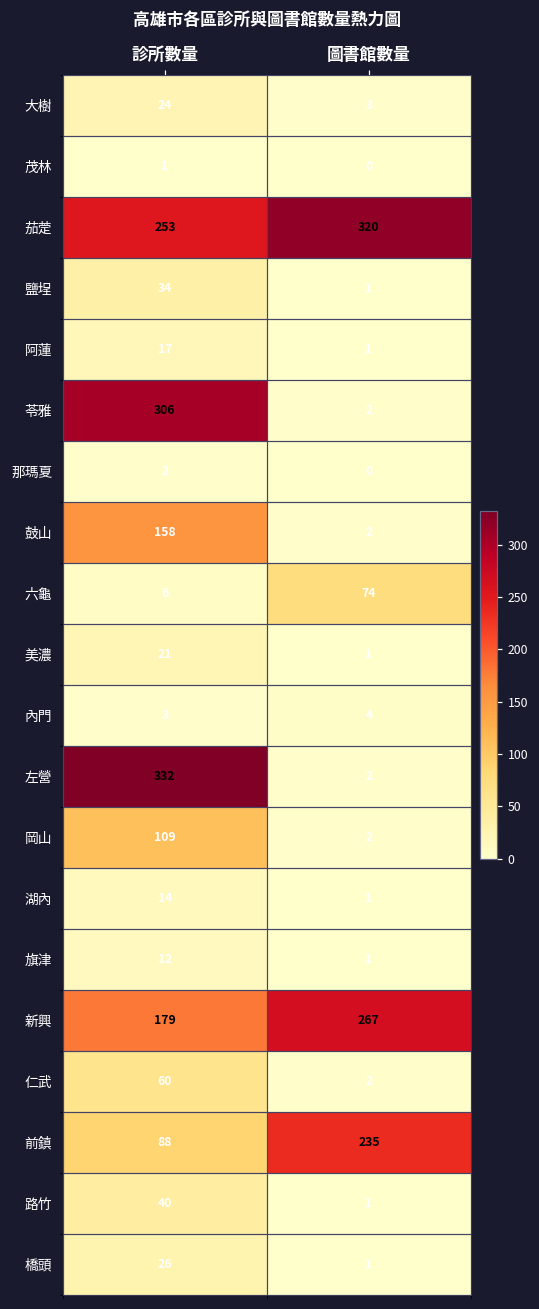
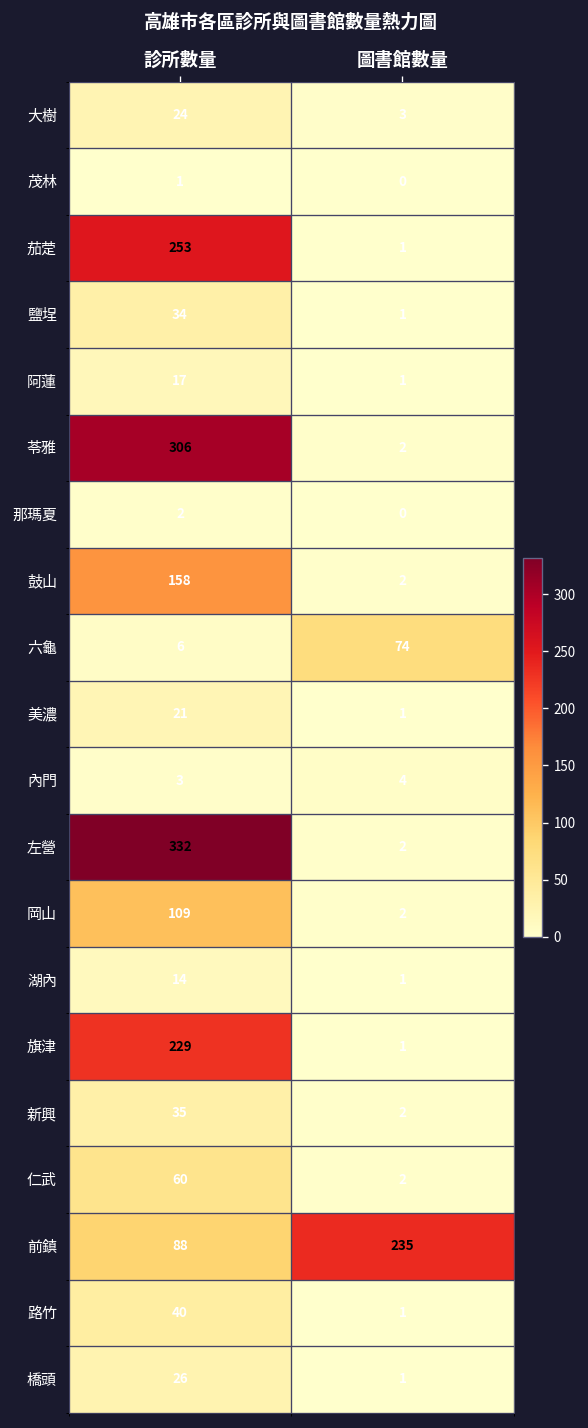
茄萣, 圖書館數量: 320 -> 1
旗津, 診所數量: 12 -> 229
新興, 診所數量: 179 -> 35
新興, 圖書館數量: 267 -> 2
